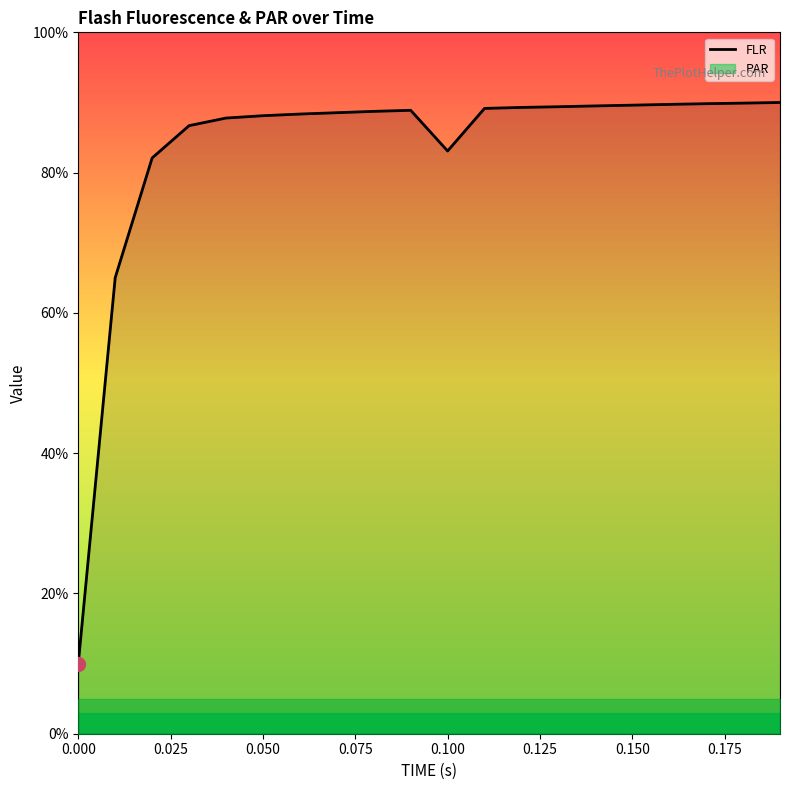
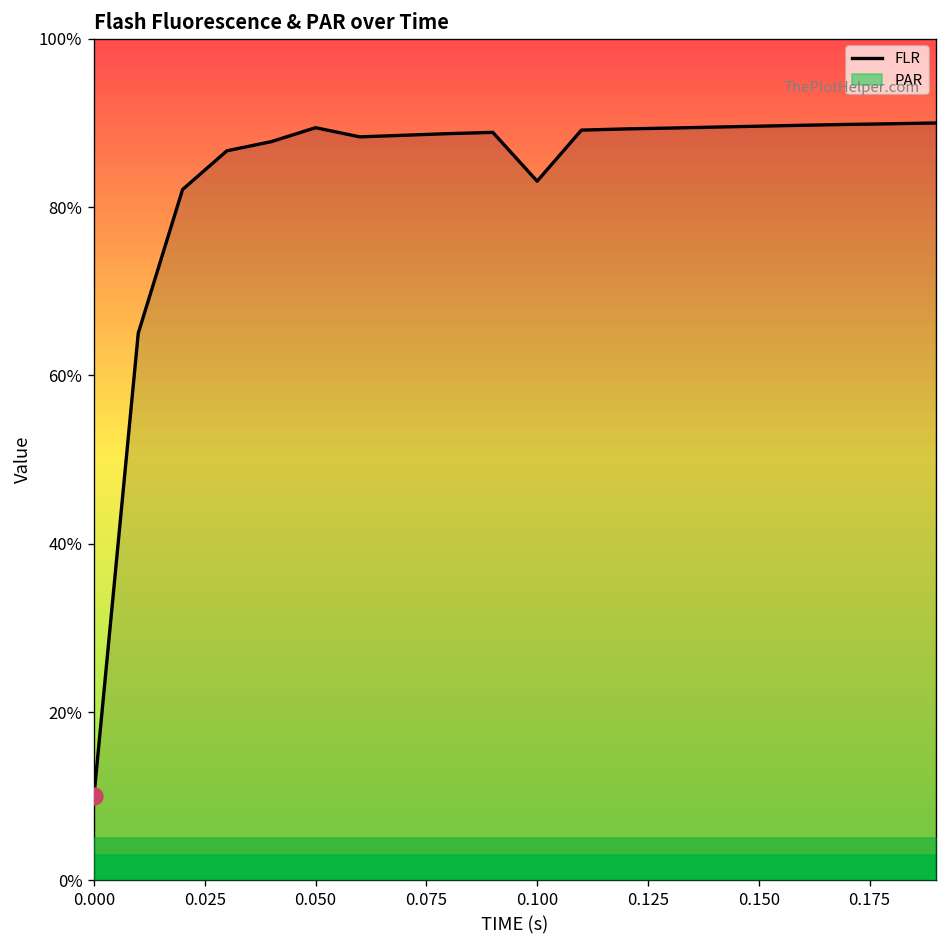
FLR, 0.050: 88% -> 89%
